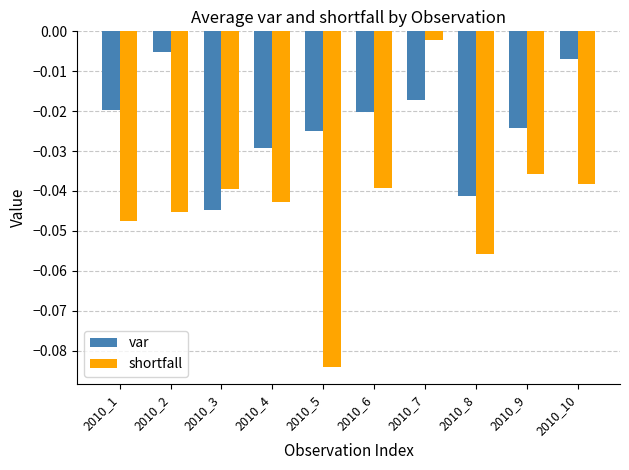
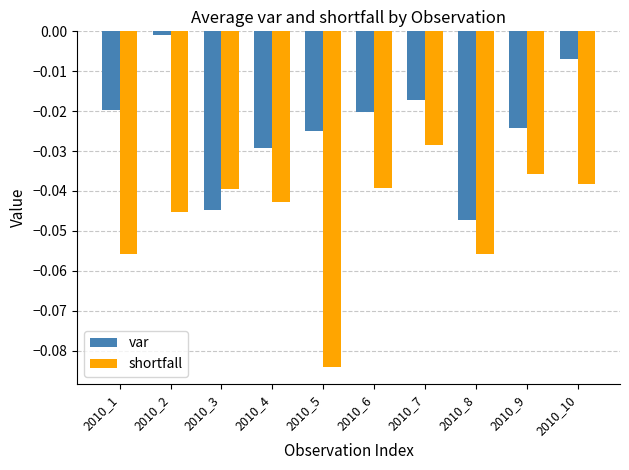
shortfall, 2010_1: -0.048 -> -0.056
var, 2010_2: -0.005 -> -0.001
shortfall, 2010_7: -0.002 -> -0.028
var, 2010_8: -0.041 -> -0.047
